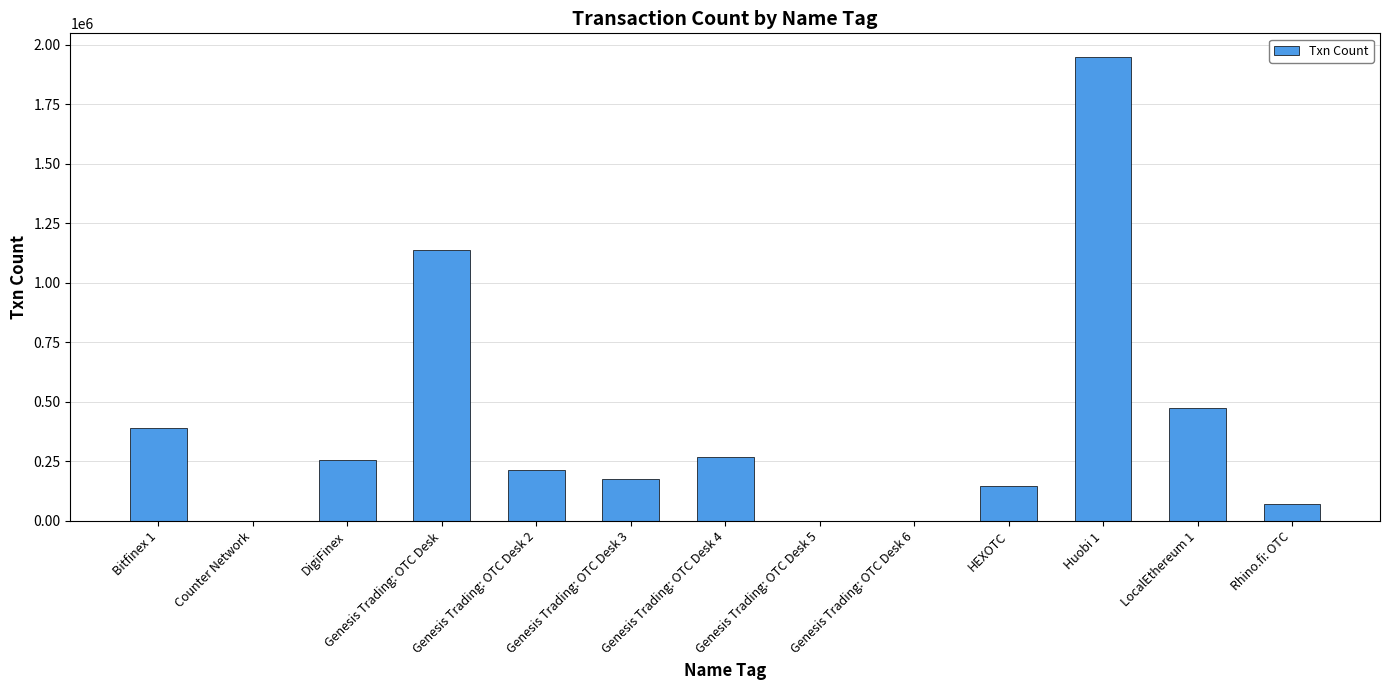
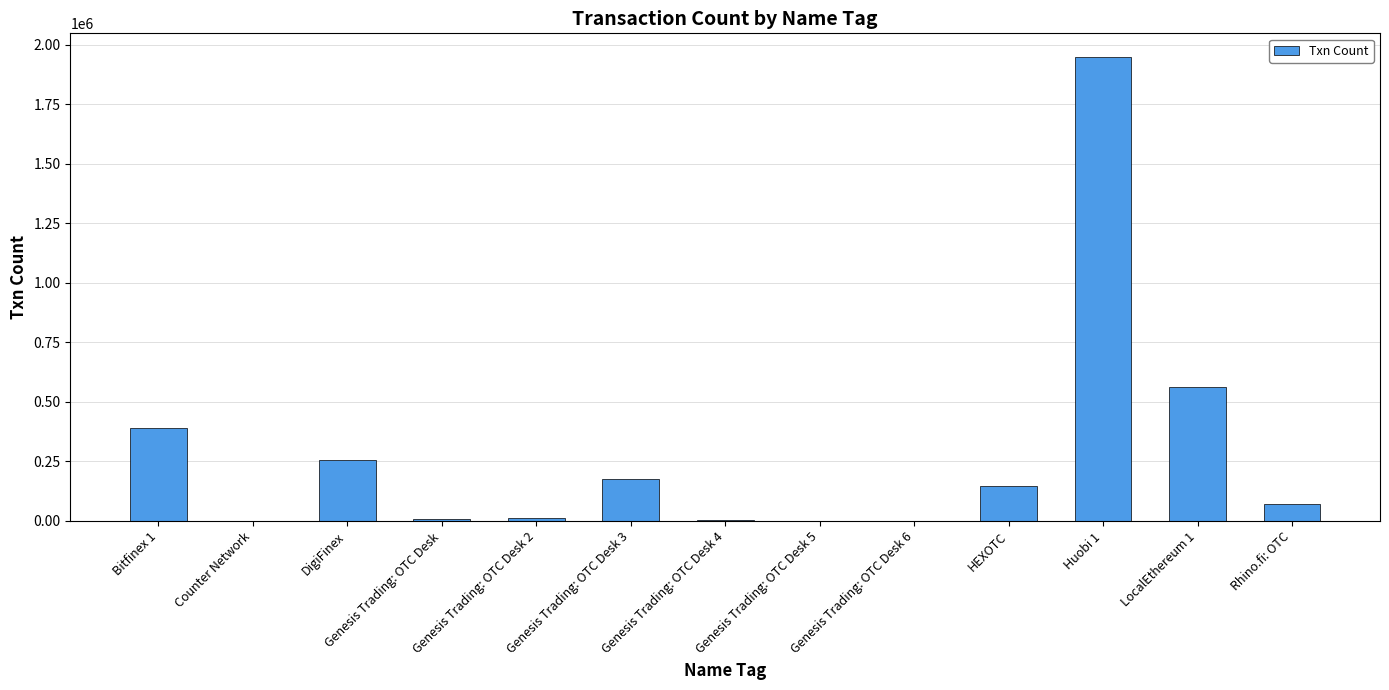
Genesis Trading: OTC Desk: 1140000 -> 10000
Genesis Trading: OTC Desk 2: 220000 -> 10000
Genesis Trading: OTC Desk 4: 270000 -> 0
LocalEthereum 1: 470000 -> 560000
